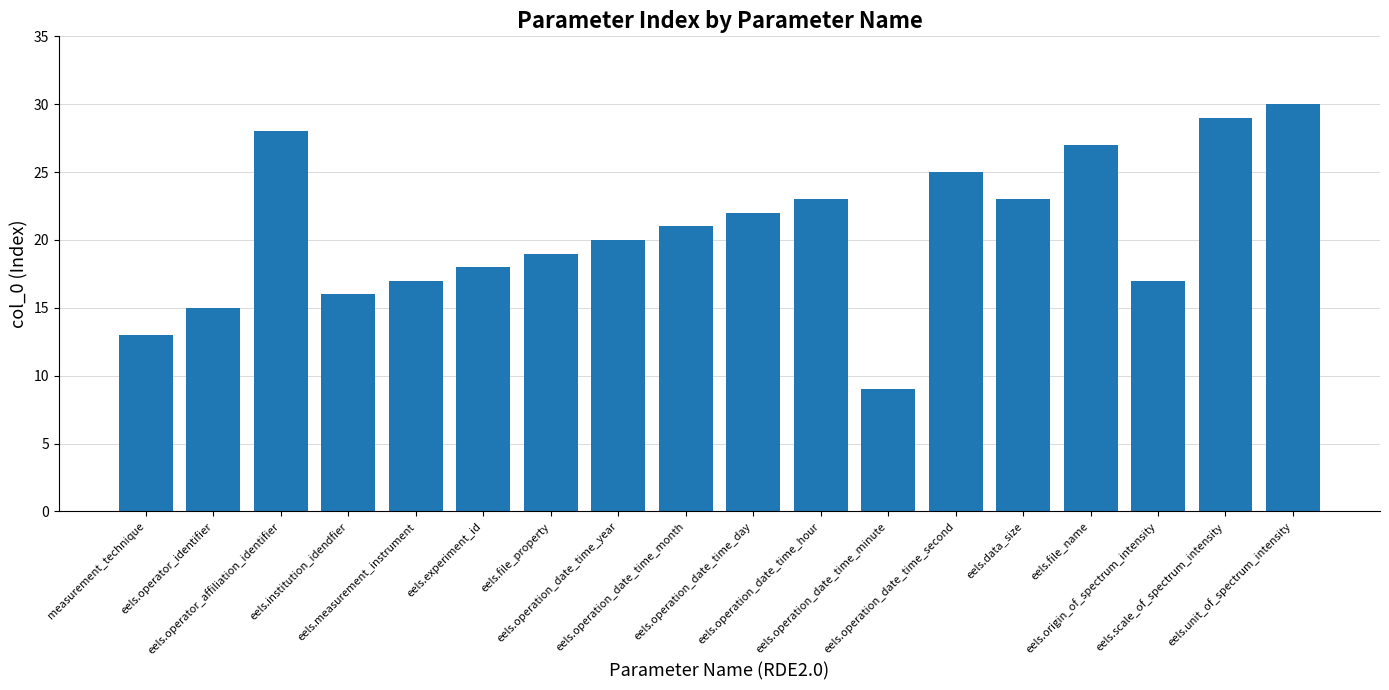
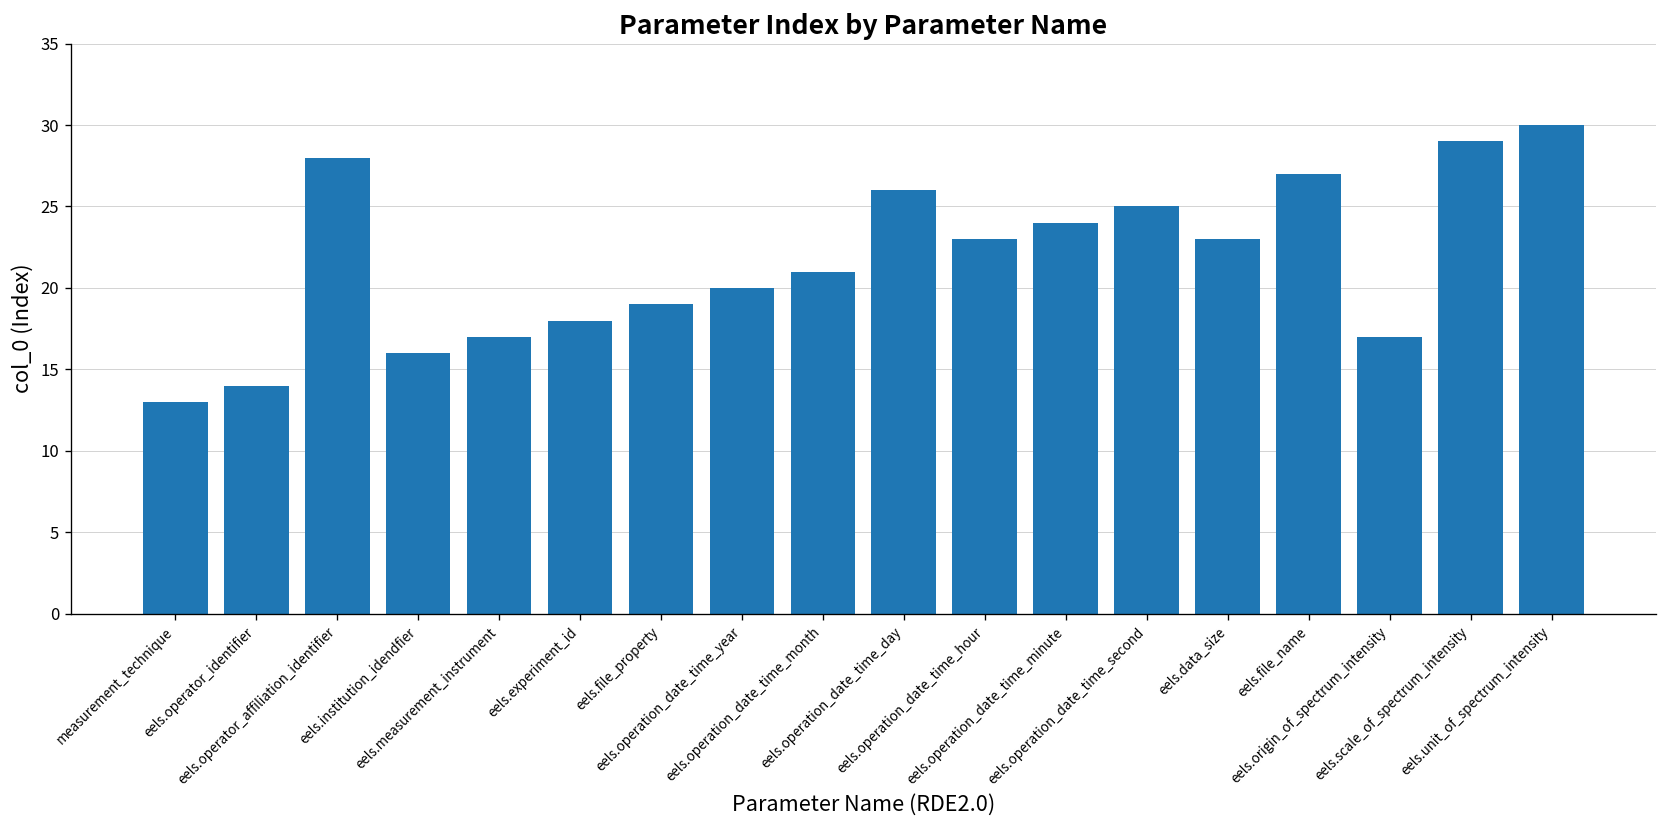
eels.operator_identifier: 15 -> 14
eels.operation_date_time_day: 22 -> 26
eels.operation_date_time_minute: 9 -> 24
